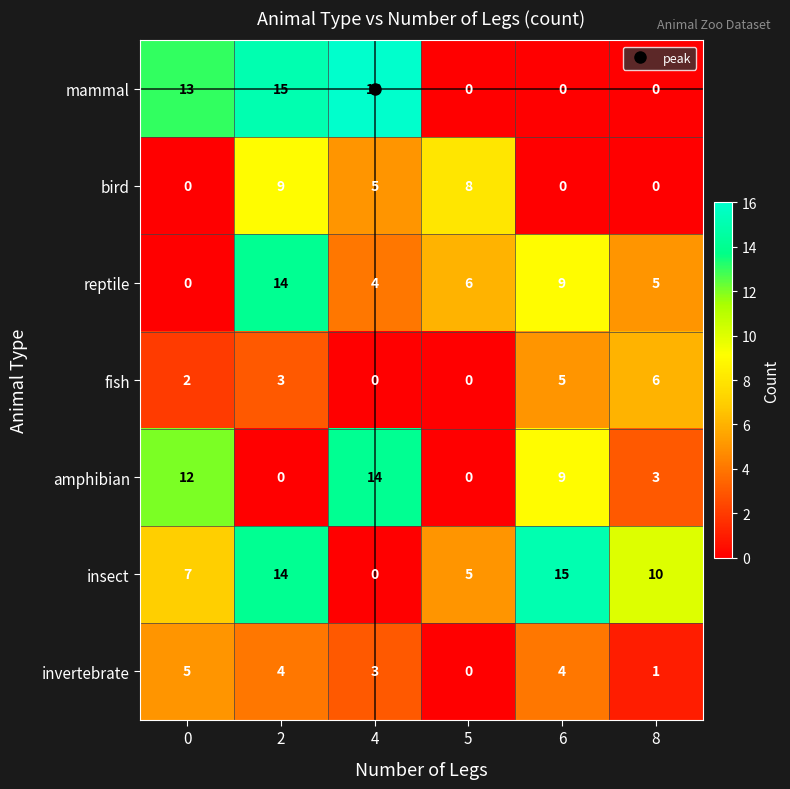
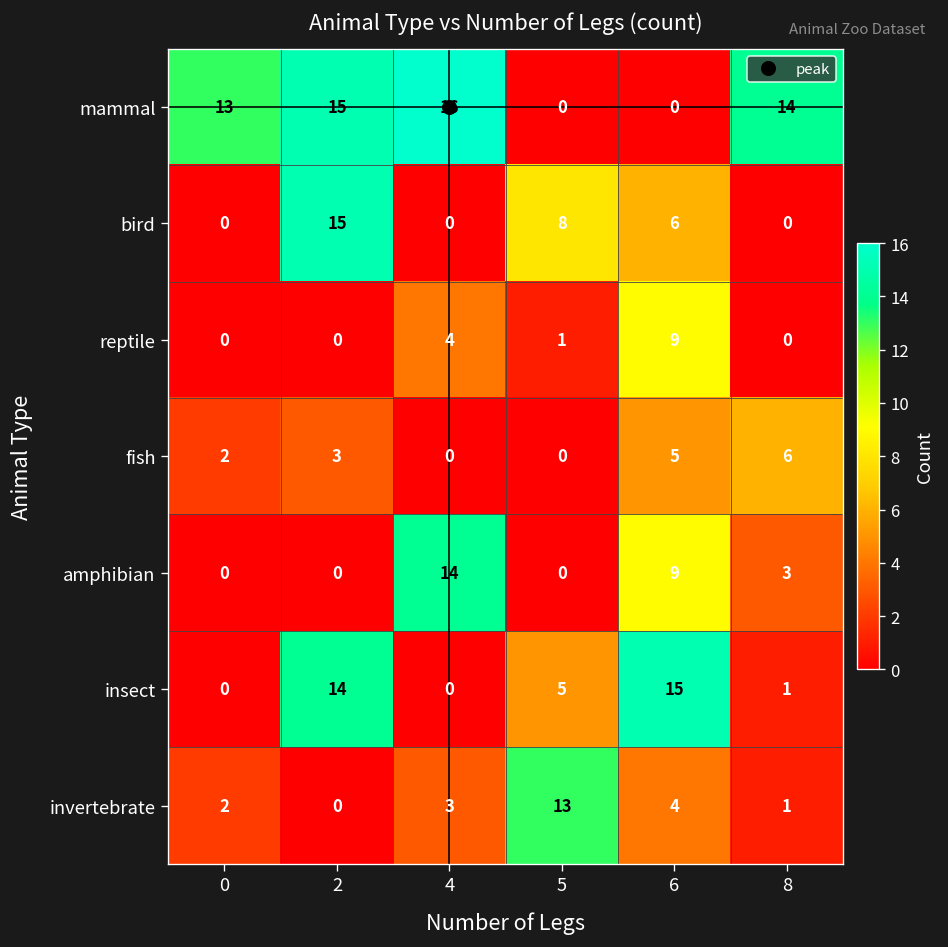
mammal, 8: 0 -> 14
bird, 2: 9 -> 15
bird, 4: 5 -> 0
bird, 6: 0 -> 6
reptile, 2: 14 -> 0
reptile, 5: 6 -> 1
reptile, 8: 5 -> 0
amphibian, 0: 12 -> 0
insect, 0: 7 -> 0
insect, 8: 10 -> 1
invertebrate, 0: 5 -> 2
invertebrate, 2: 4 -> 0
invertebrate, 5: 0 -> 13
